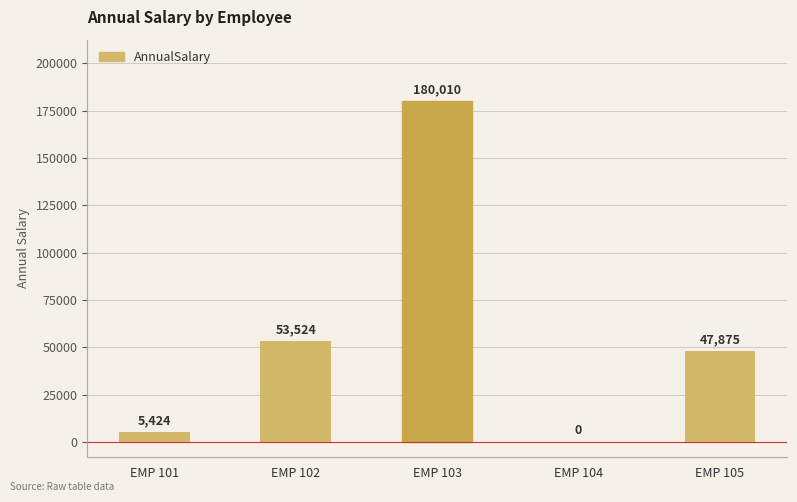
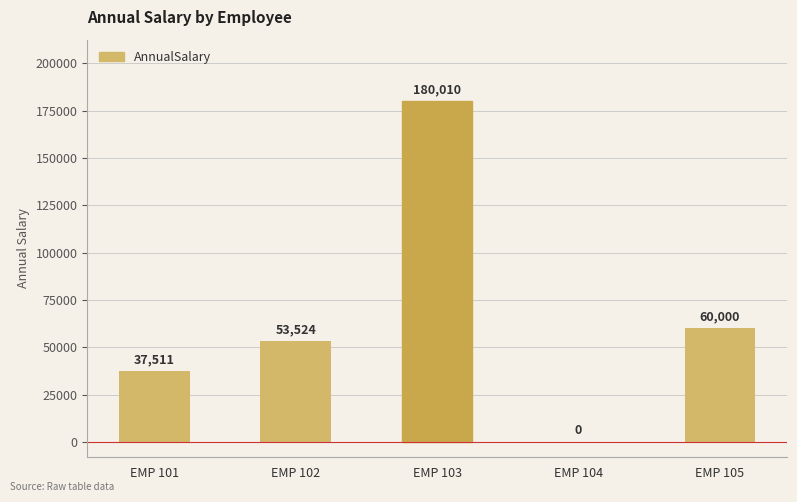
EMP 101: 5,424 -> 37,511
EMP 105: 47,875 -> 60,000
